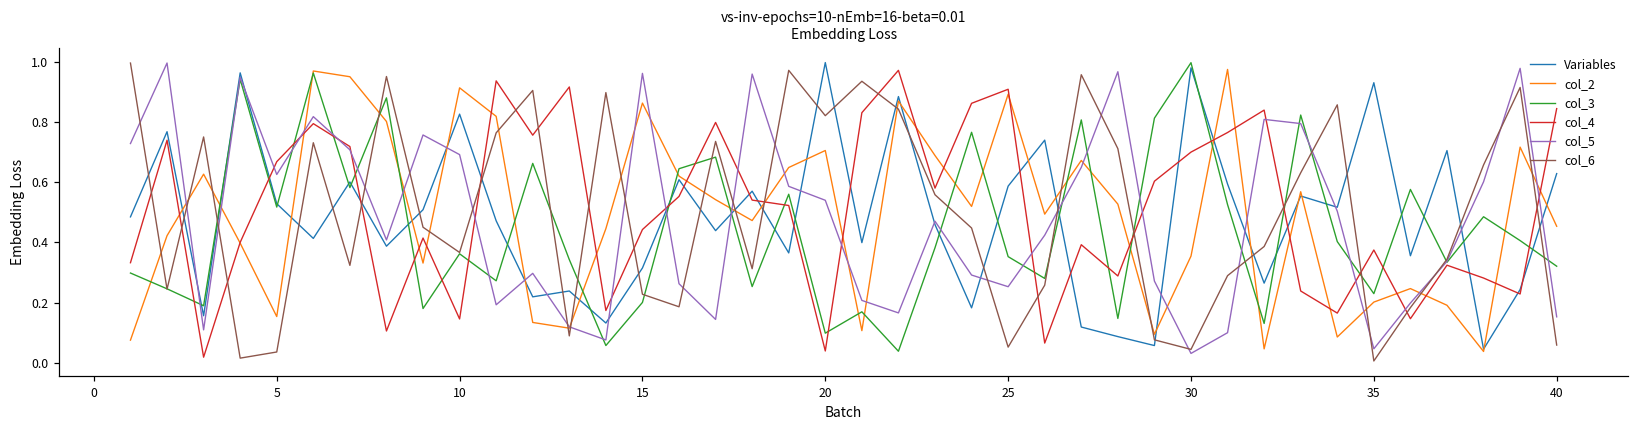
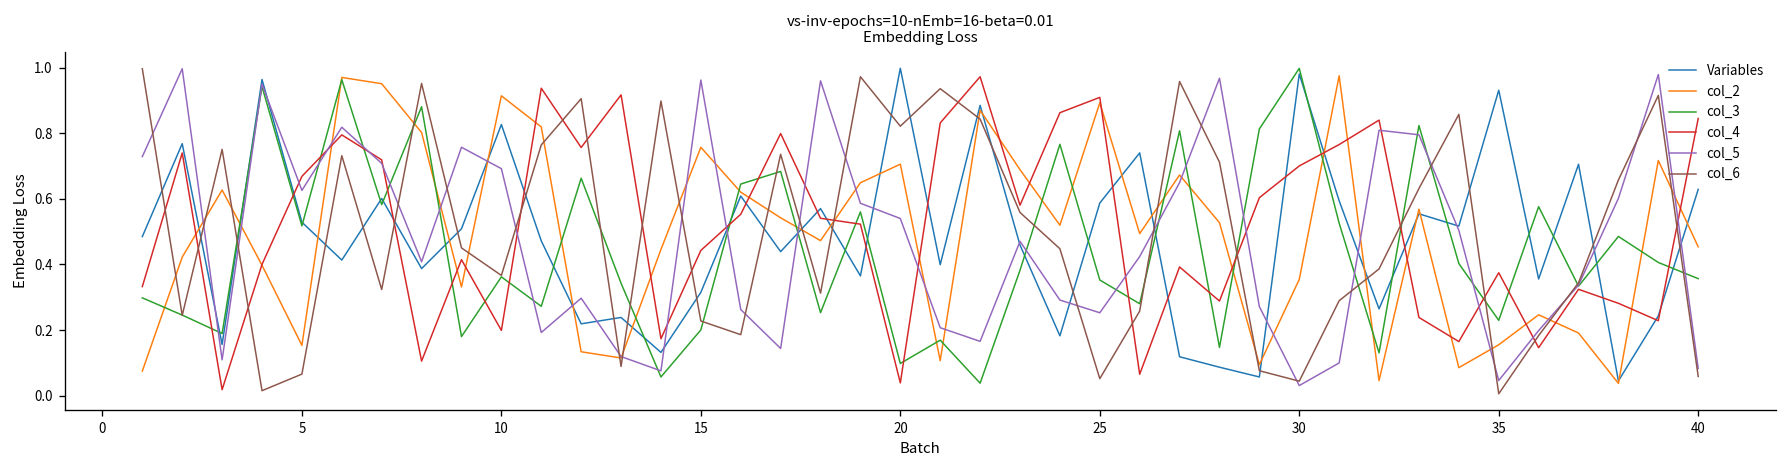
col_6, 5: 0.04 -> 0.07
col_4, 10: 0.15 -> 0.20
col_2, 15: 0.86 -> 0.76
col_2, 35: 0.20 -> 0.16
col_3, 40: 0.32 -> 0.36
col_5, 40: 0.15 -> 0.08
